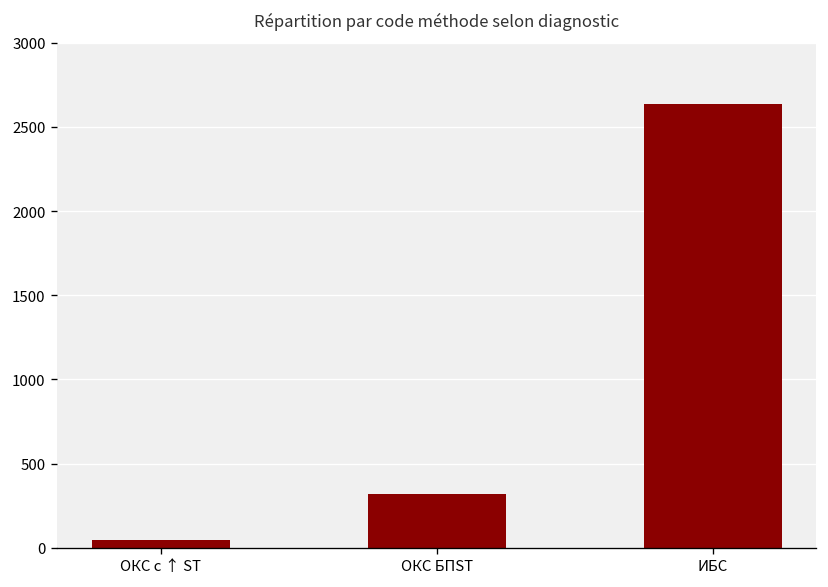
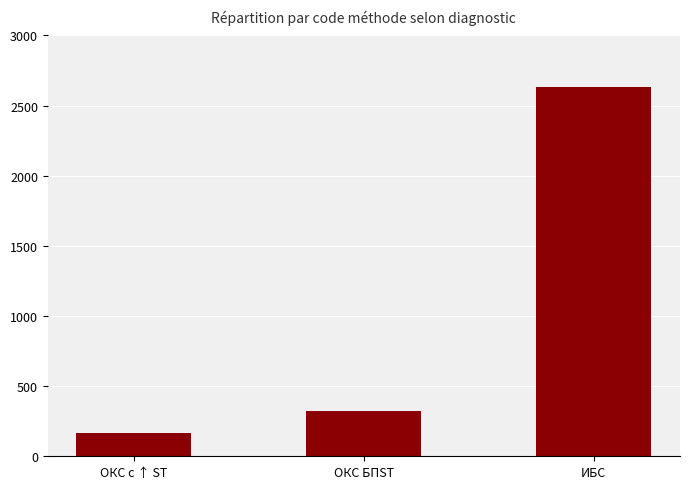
ОКС с ↑ ST: 50 -> 170
